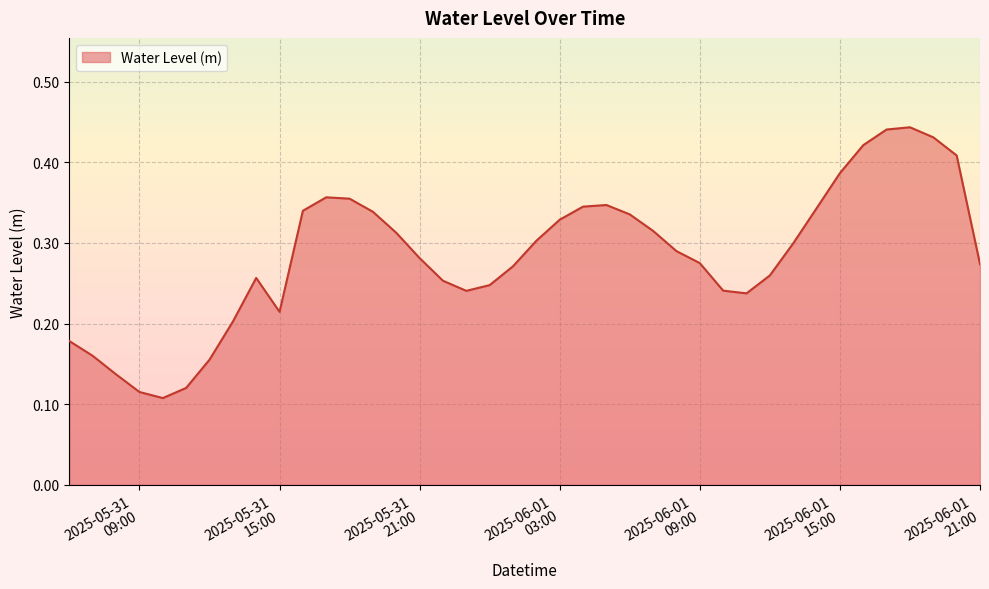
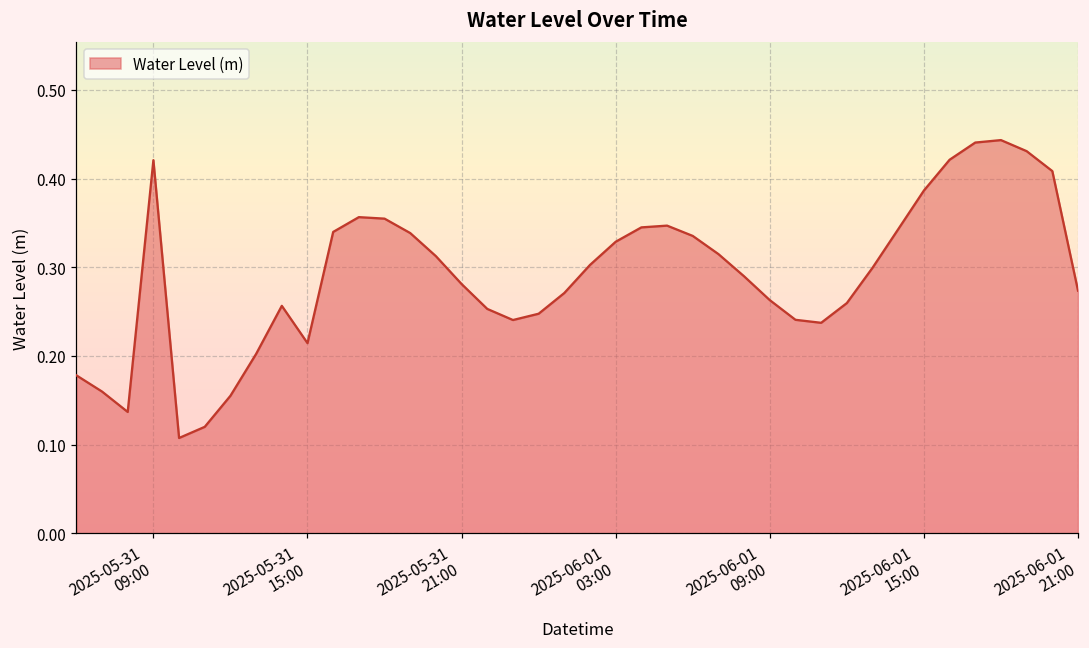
2025-05-31 09:00: 0.12 -> 0.42
2025-06-01 09:00: 0.27 -> 0.26
